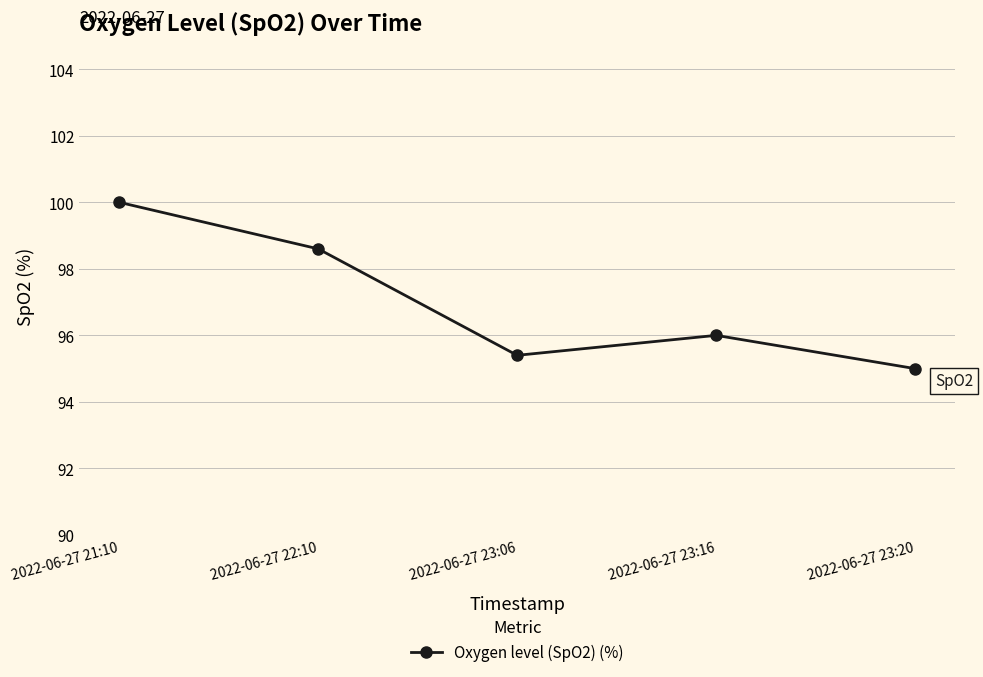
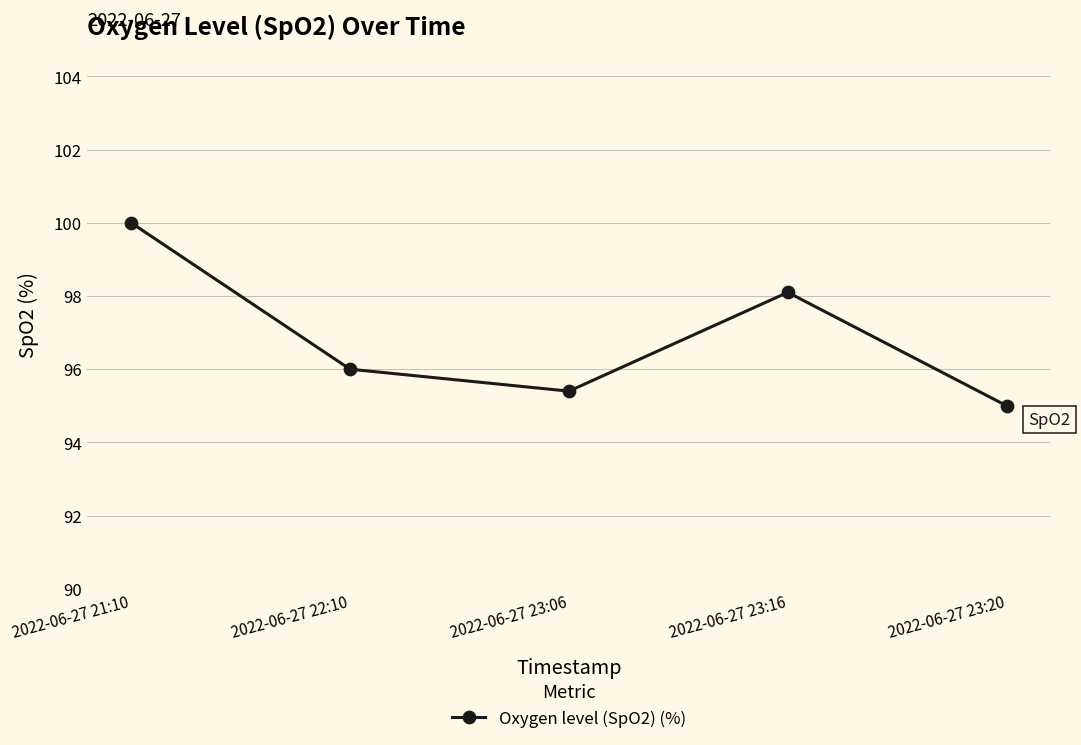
2022-06-27 22:10: 98.6 -> 96.0
2022-06-27 23:16: 96.0 -> 98.1
